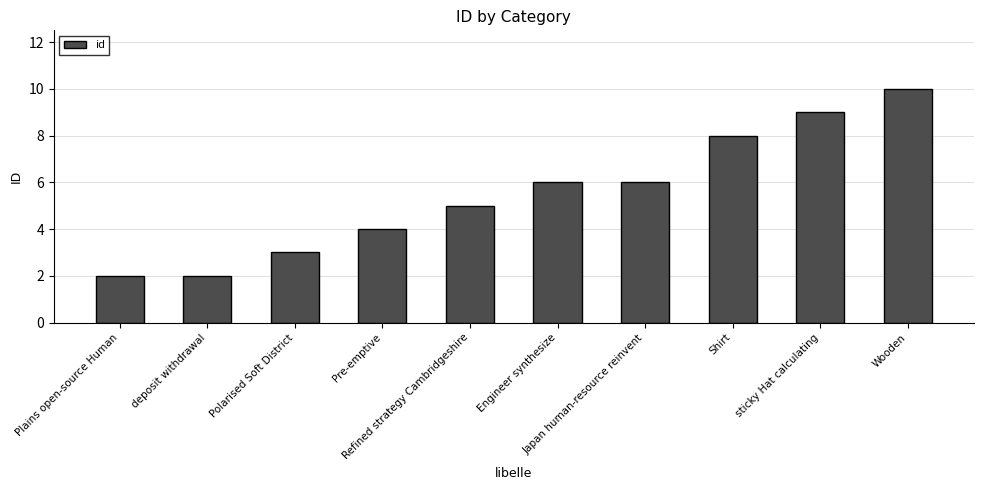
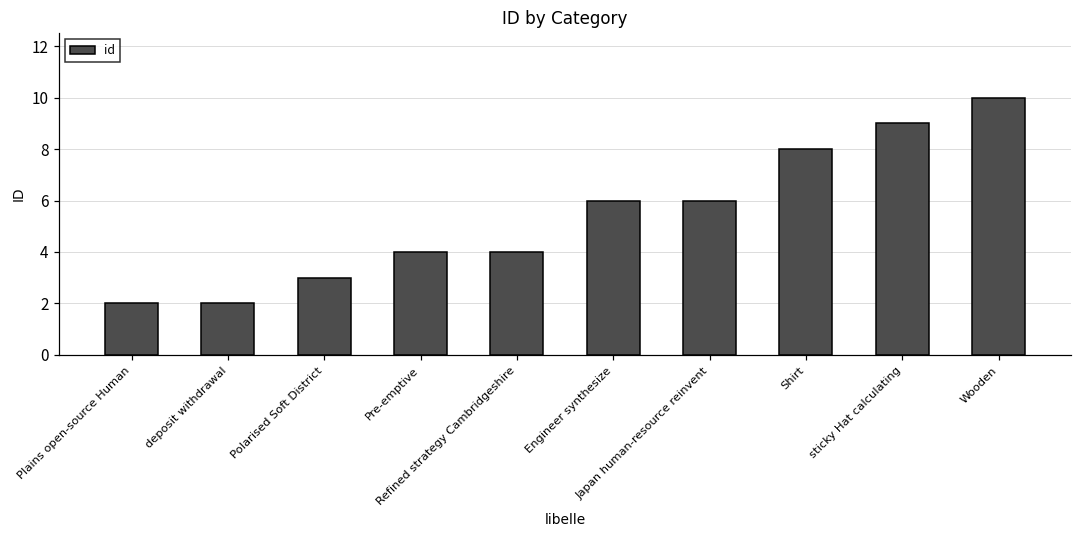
Refined strategy Cambridgeshire: 5 -> 4
